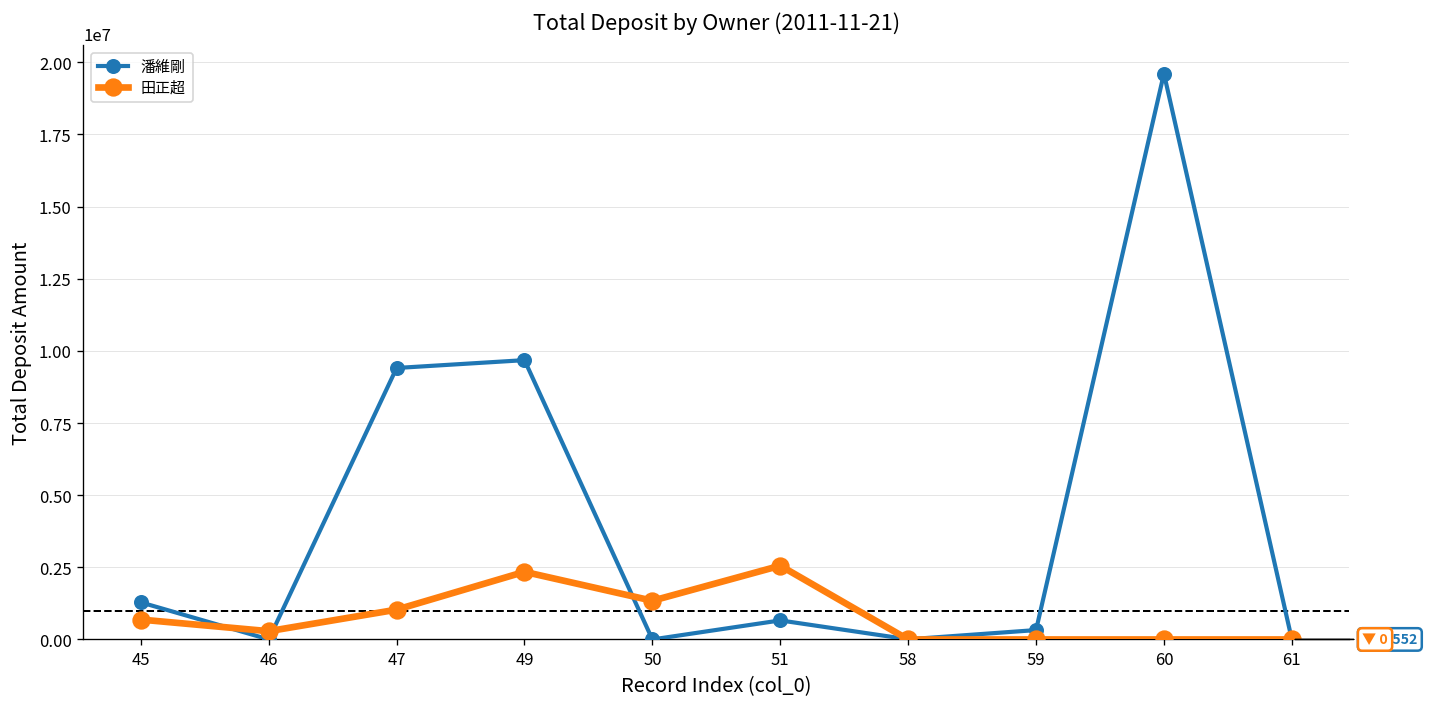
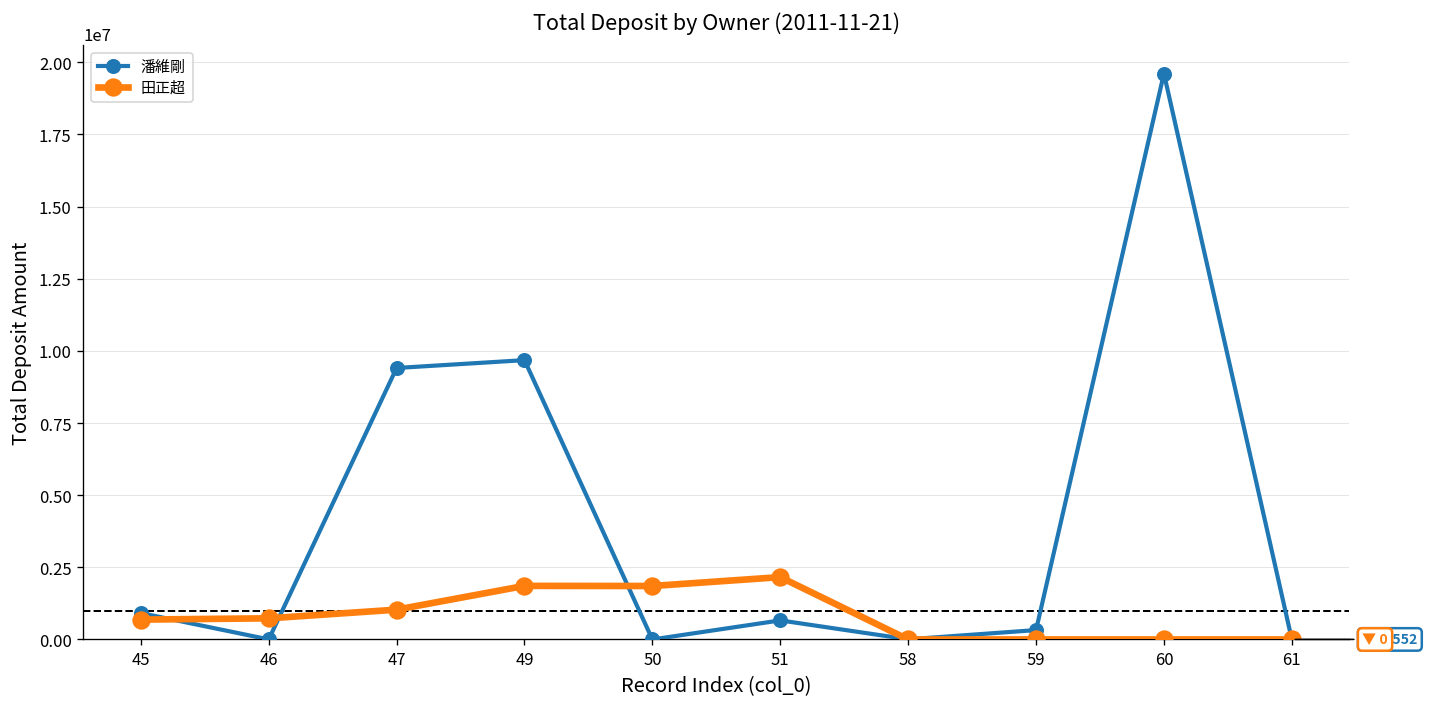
潘維剛, 45: 1300000 -> 900000
田正超, 46: 300000 -> 700000
田正超, 49: 2300000 -> 1900000
田正超, 50: 1300000 -> 1900000
田正超, 51: 2600000 -> 2200000
